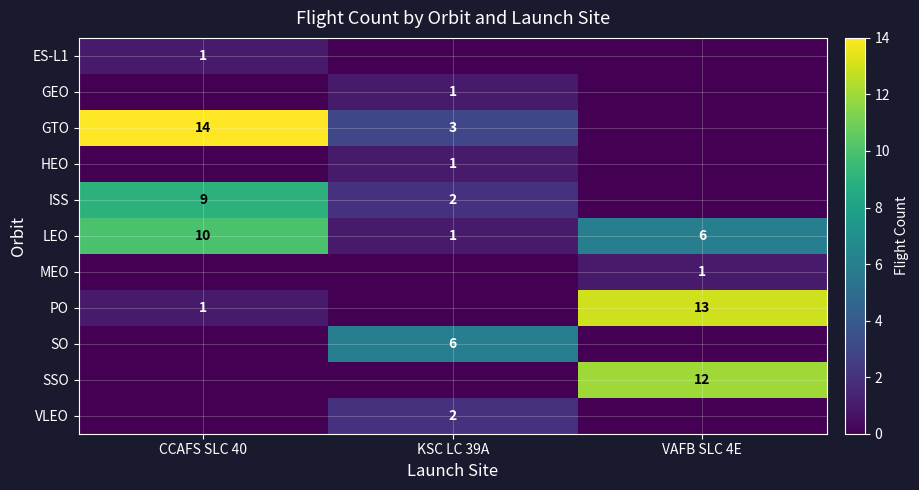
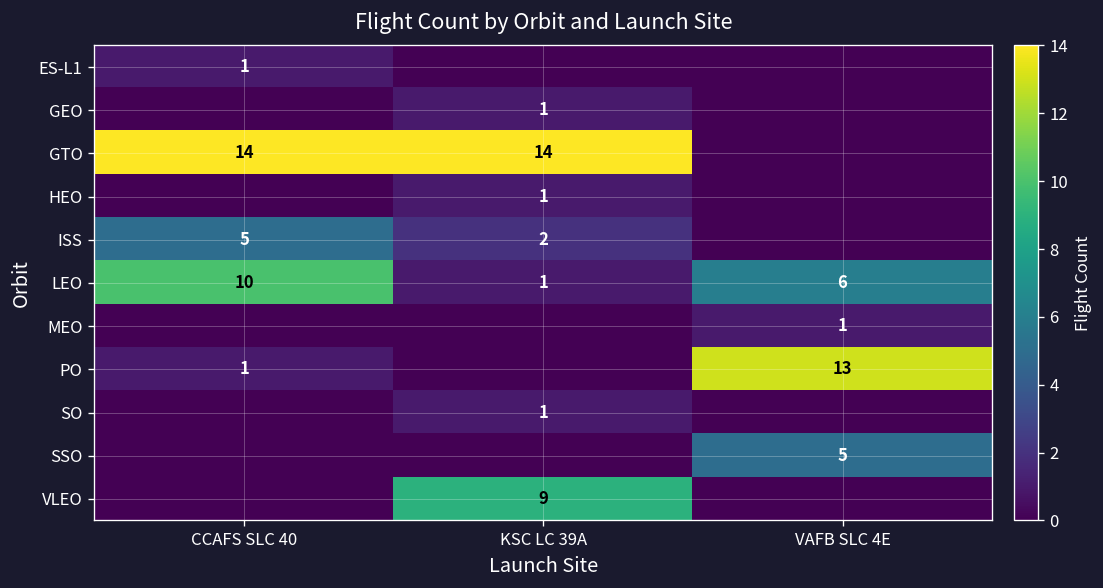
GTO, KSC LC 39A: 3 -> 14
ISS, CCAFS SLC 40: 9 -> 5
SO, KSC LC 39A: 6 -> 1
SSO, VAFB SLC 4E: 12 -> 5
VLEO, KSC LC 39A: 2 -> 9
